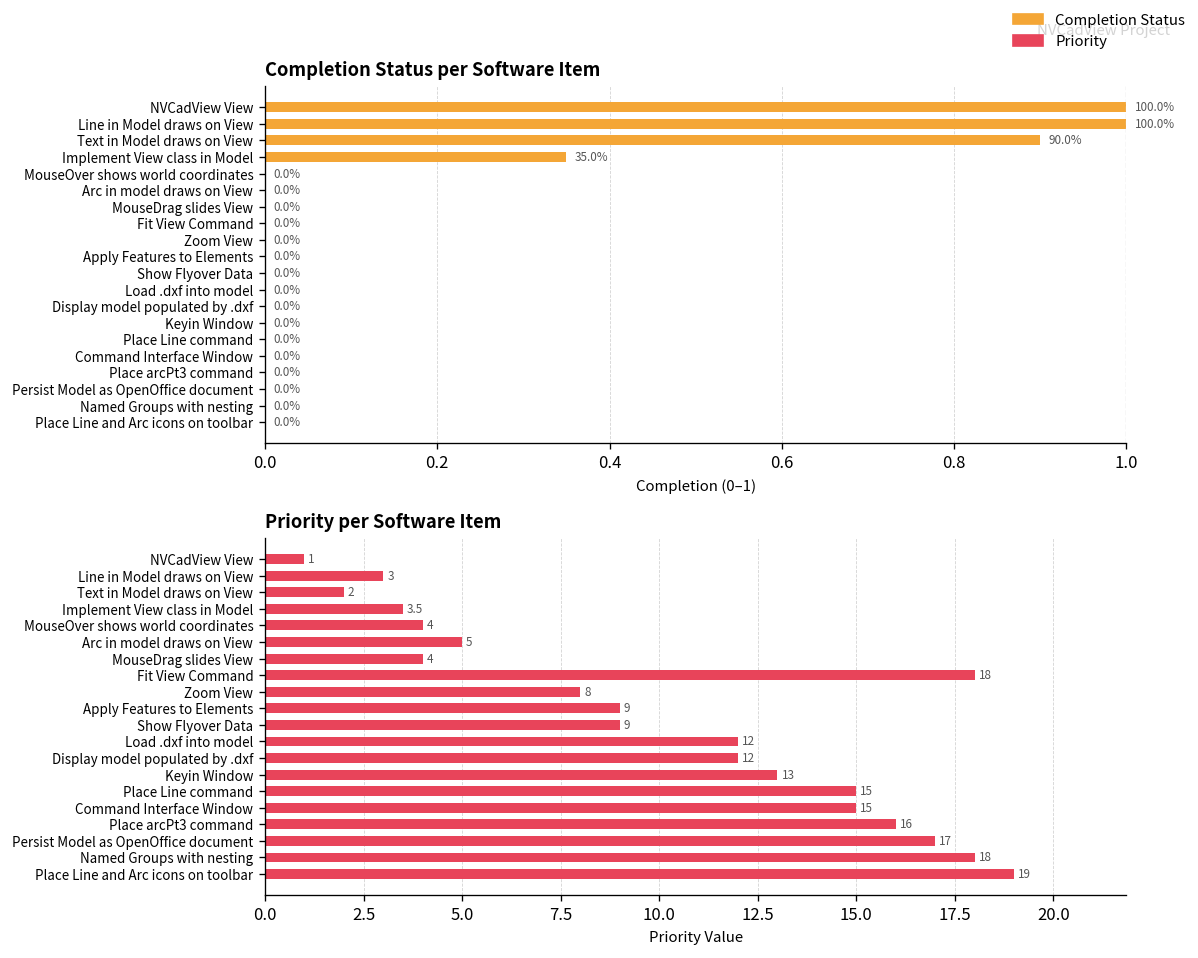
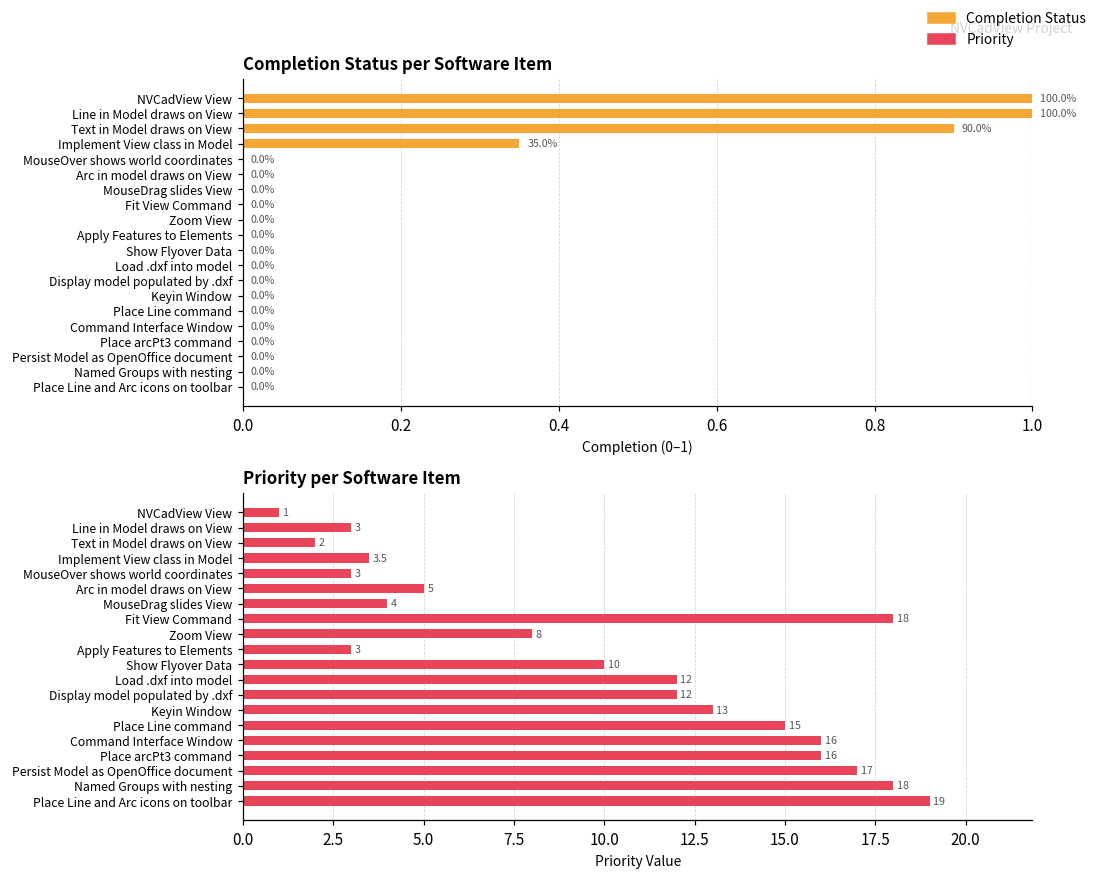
Priority per Software Item, MouseOver shows world coordinates: 4 -> 3
Priority per Software Item, Apply Features to Elements: 9 -> 3
Priority per Software Item, Show Flyover Data: 9 -> 10
Priority per Software Item, Command Interface Window: 15 -> 16
